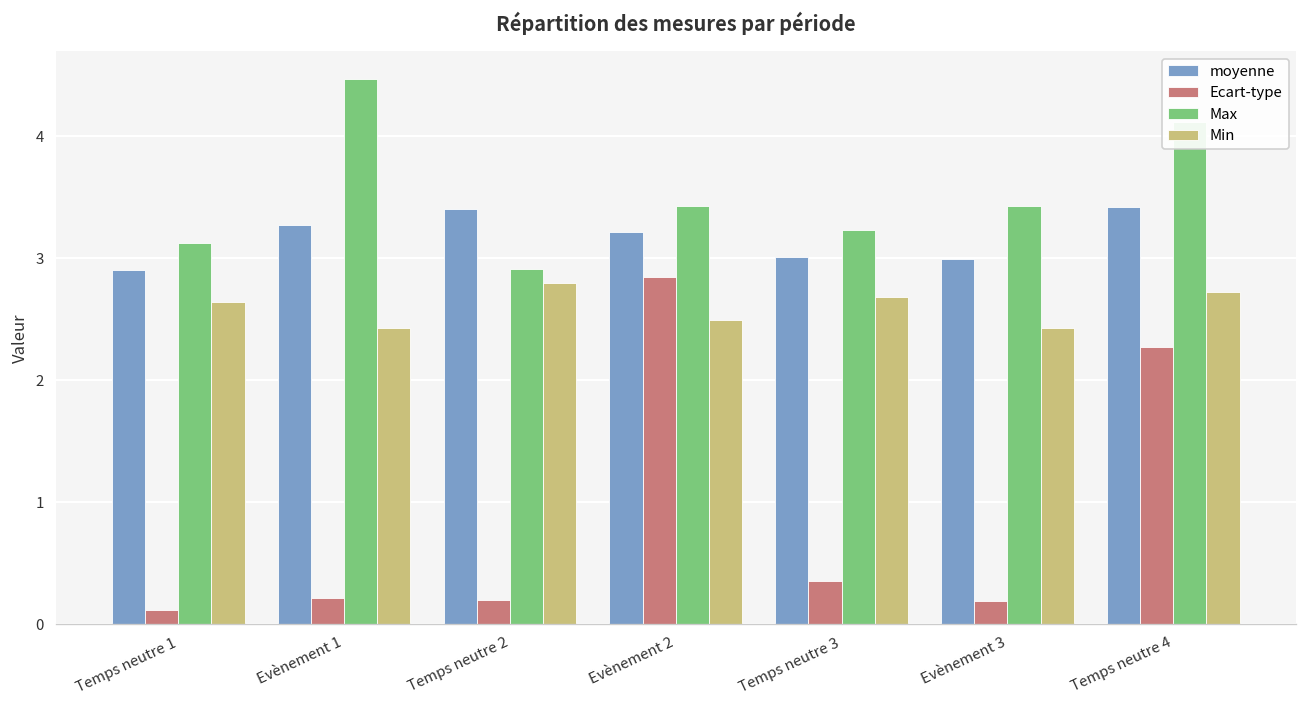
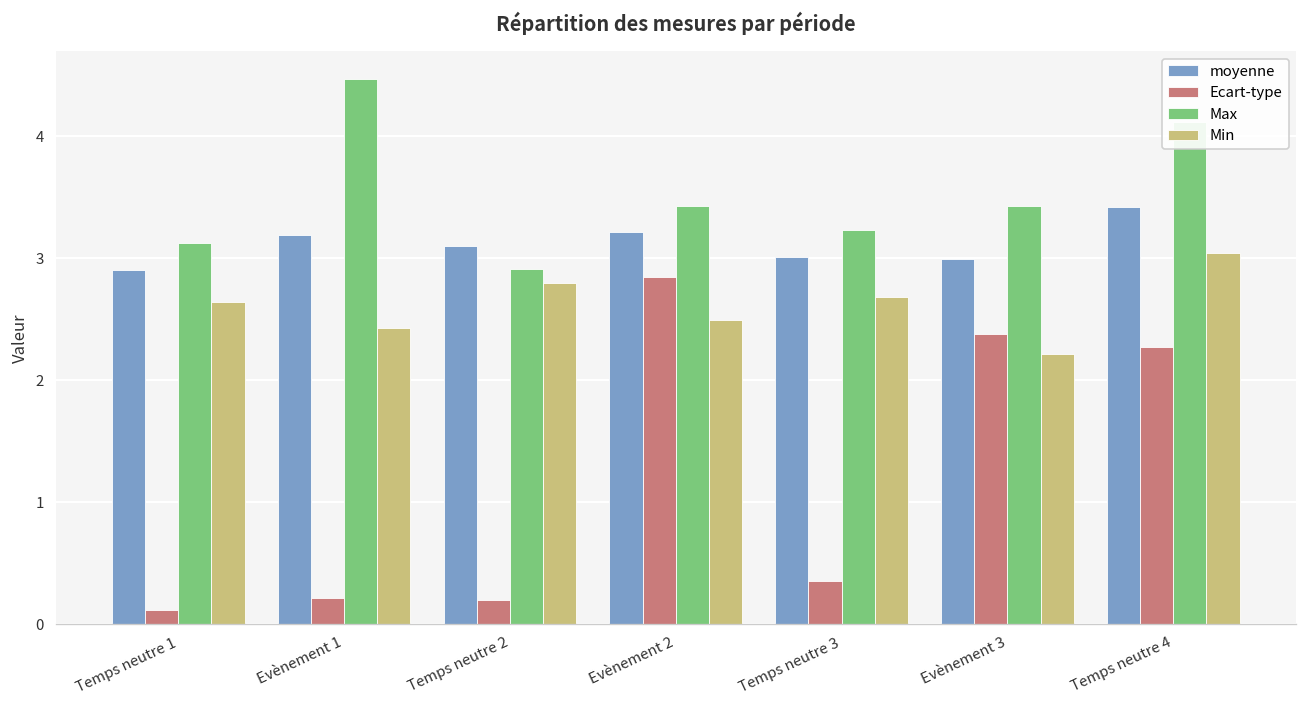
moyenne, Evènement 1: 3.27 -> 3.19
moyenne, Temps neutre 2: 3.4 -> 3.1
Ecart-type, Evènement 3: 0.19 -> 2.38
Min, Evènement 3: 2.43 -> 2.22
Min, Temps neutre 4: 2.73 -> 3.05
